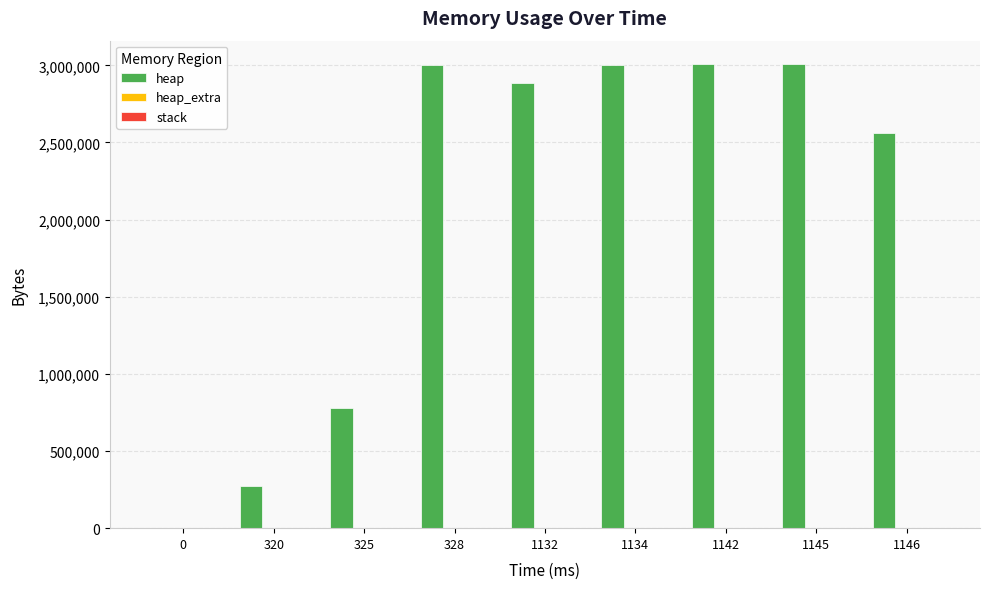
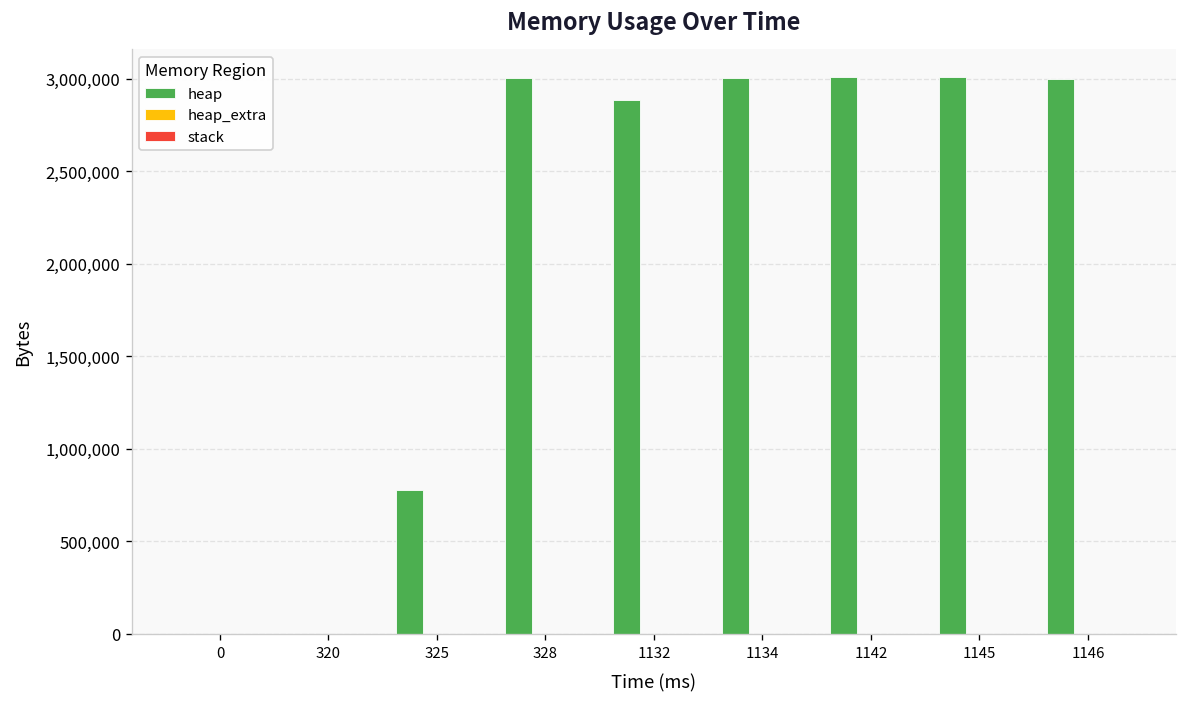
heap, 320: 270,000 -> 0
heap, 1146: 2,560,000 -> 3,000,000
